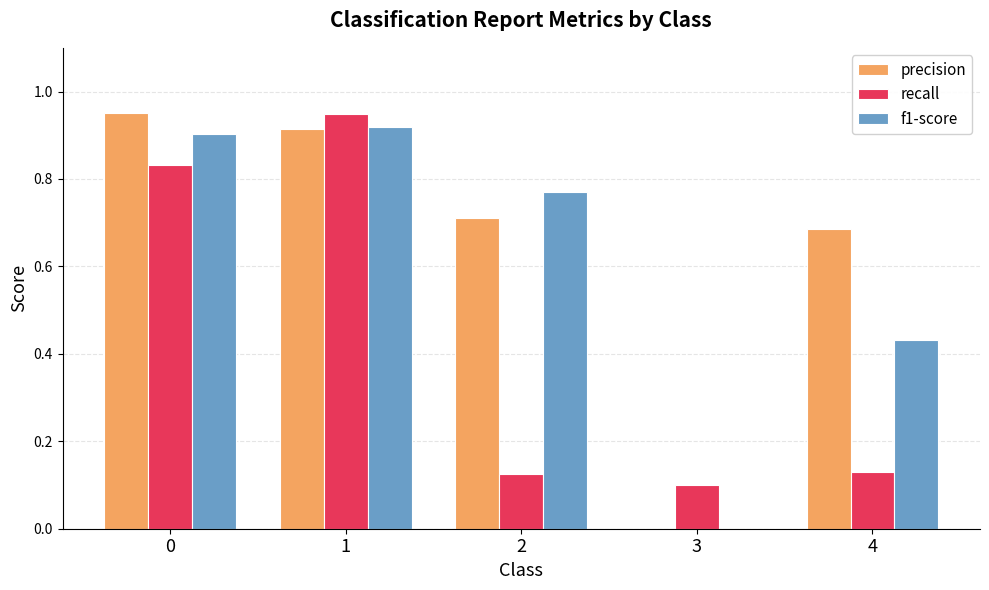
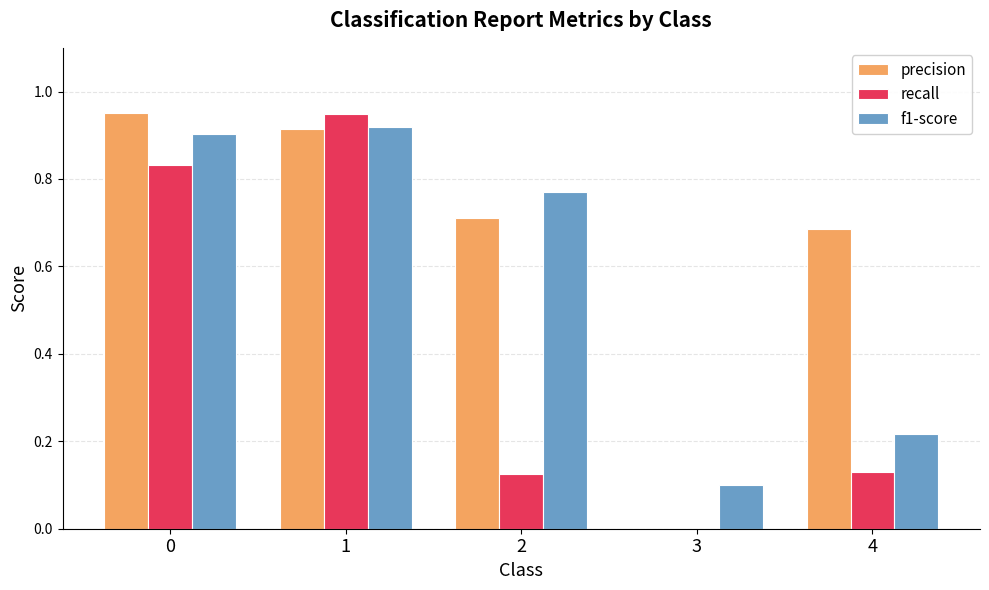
recall, 3: 0.1 -> 0.0
f1-score, 3: 0.0 -> 0.1
f1-score, 4: 0.43 -> 0.22
